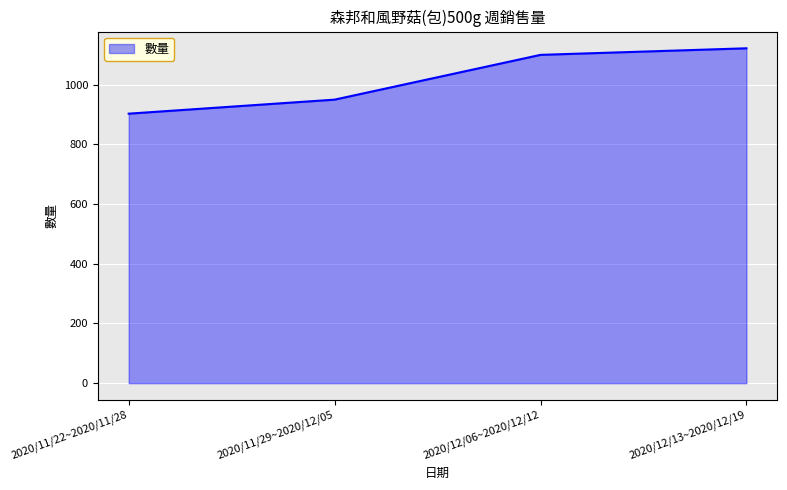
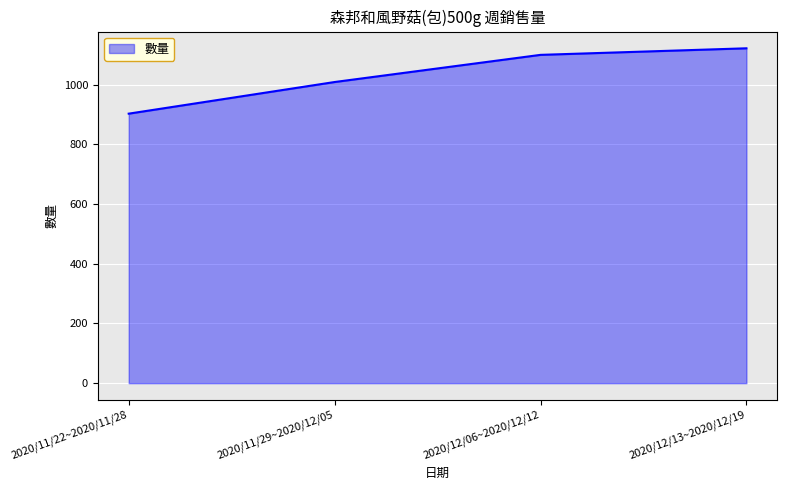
2020/11/29~2020/12/05: 950 -> 1010
